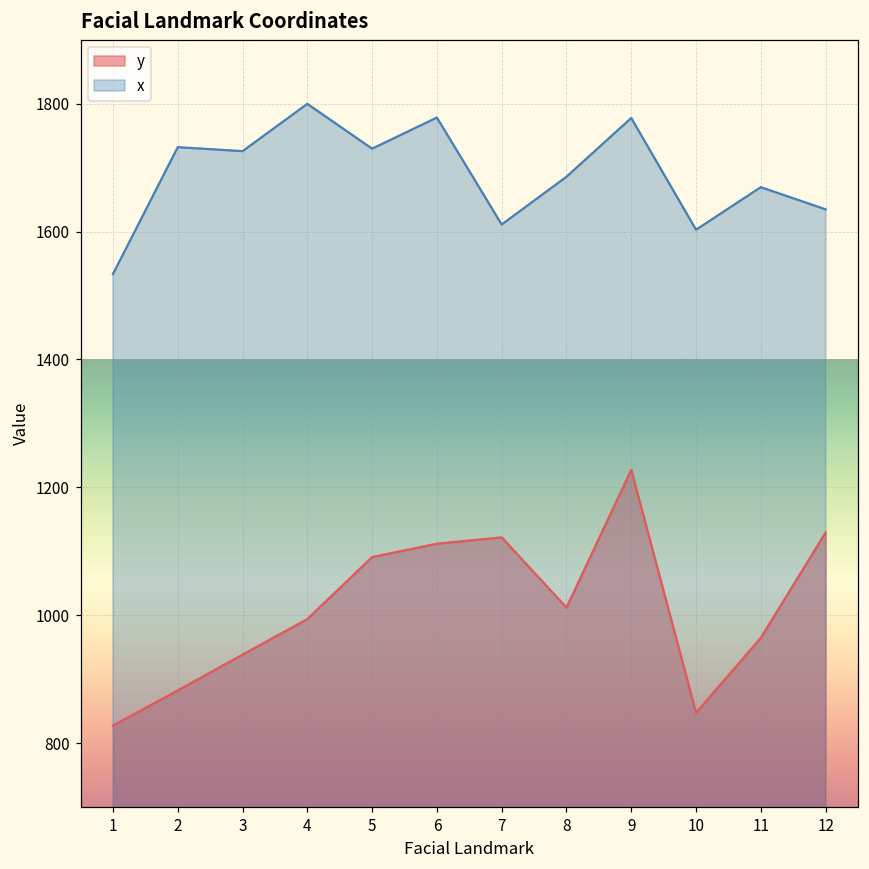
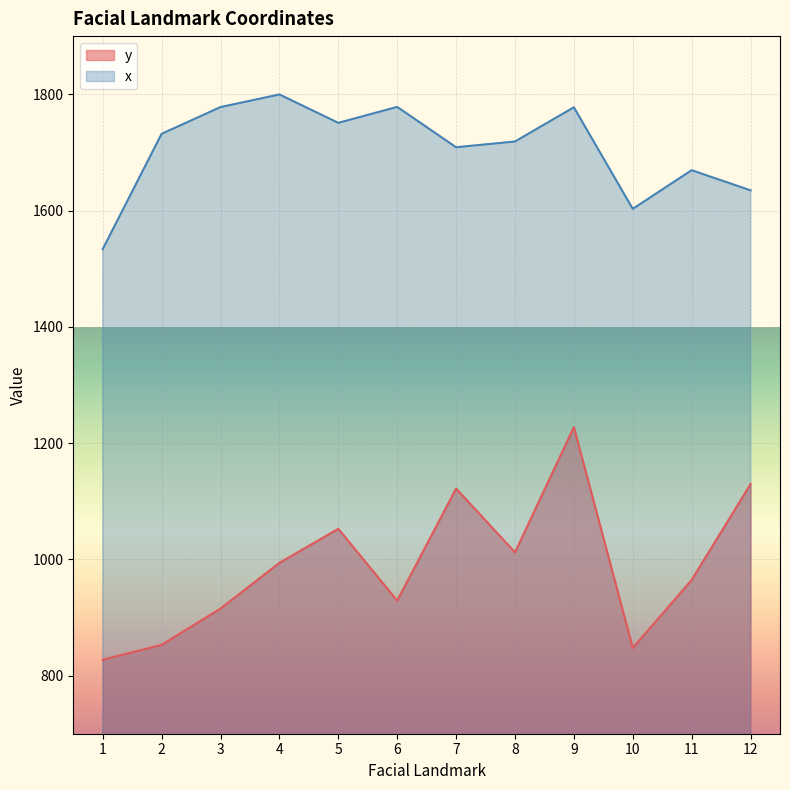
y, 2: 880 -> 850
y, 3: 940 -> 920
x, 3: 1730 -> 1780
y, 5: 1090 -> 1050
x, 5: 1730 -> 1750
y, 6: 1110 -> 930
x, 7: 1610 -> 1710
x, 8: 1690 -> 1720
